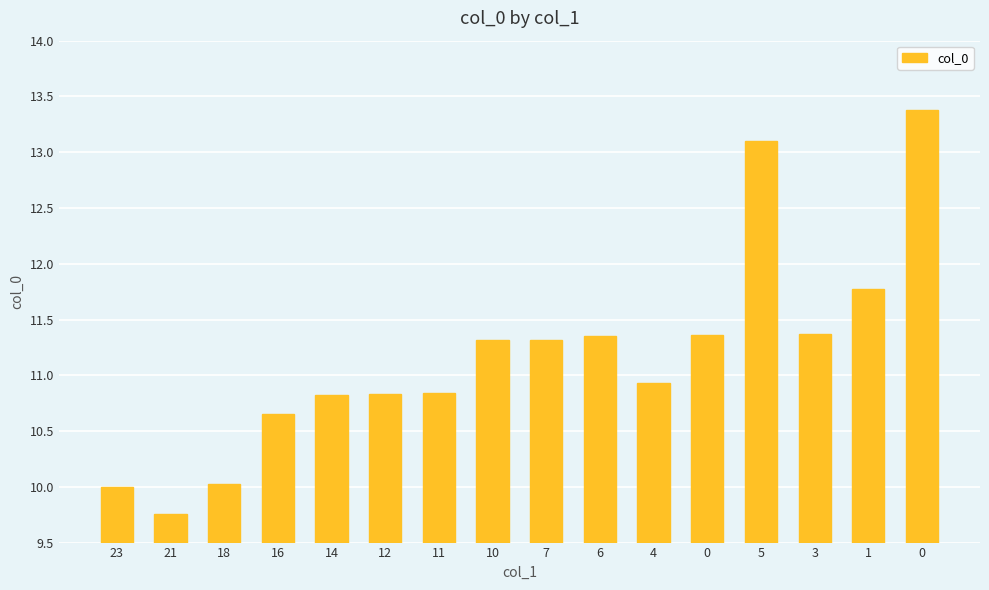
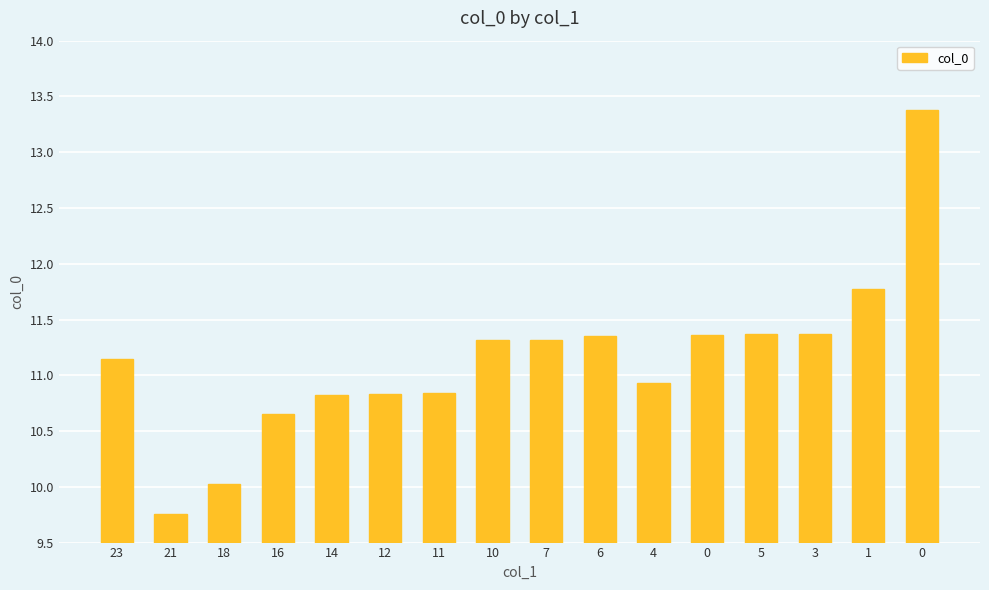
23: 10.00 -> 11.15
5: 13.10 -> 11.37
